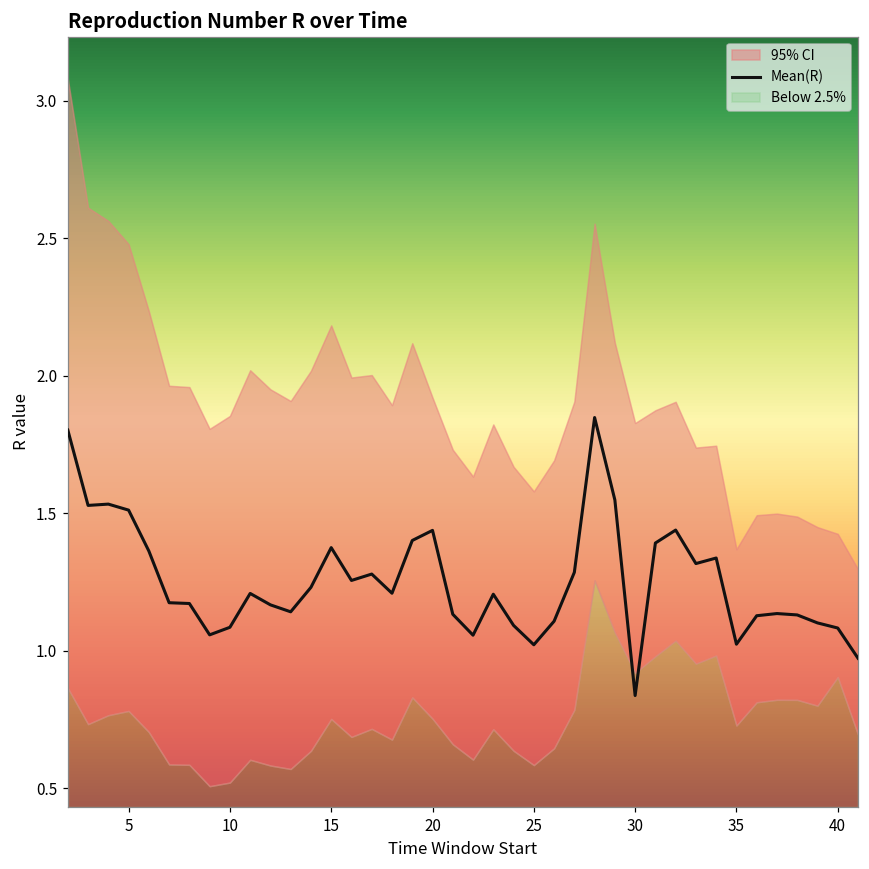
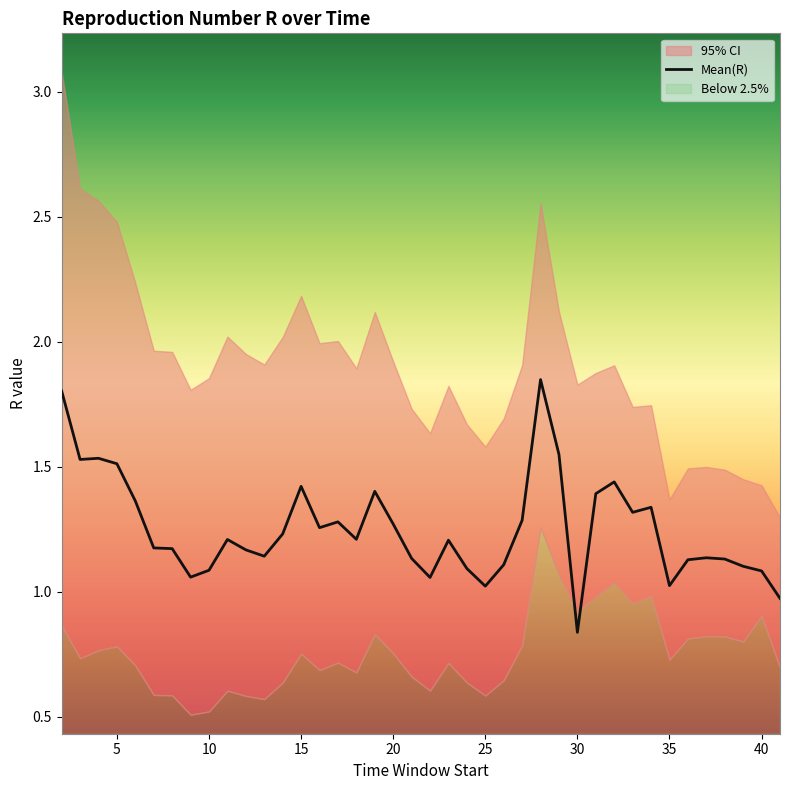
Mean(R), 15: 1.37 -> 1.42
Mean(R), 20: 1.44 -> 1.27
